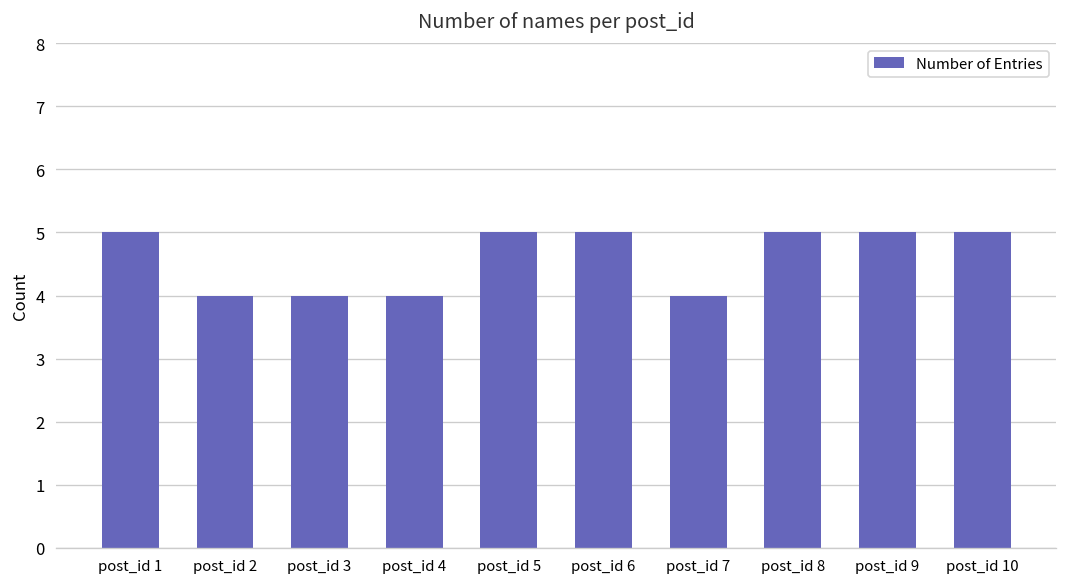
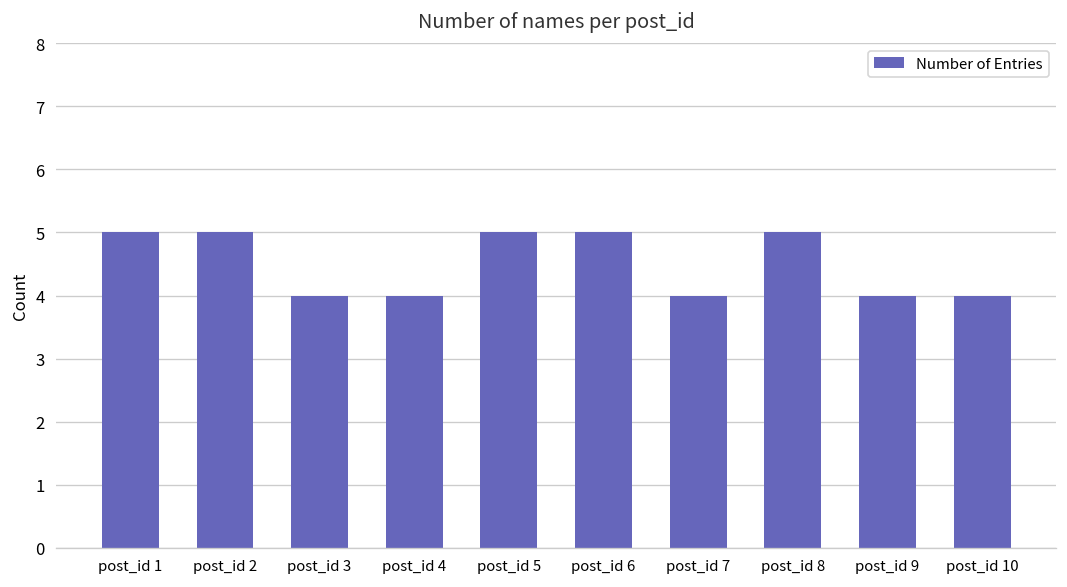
post_id 2: 4 -> 5
post_id 9: 5 -> 4
post_id 10: 5 -> 4
